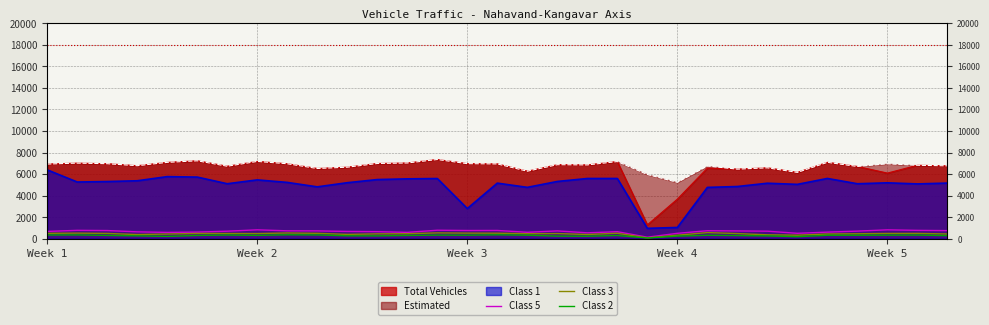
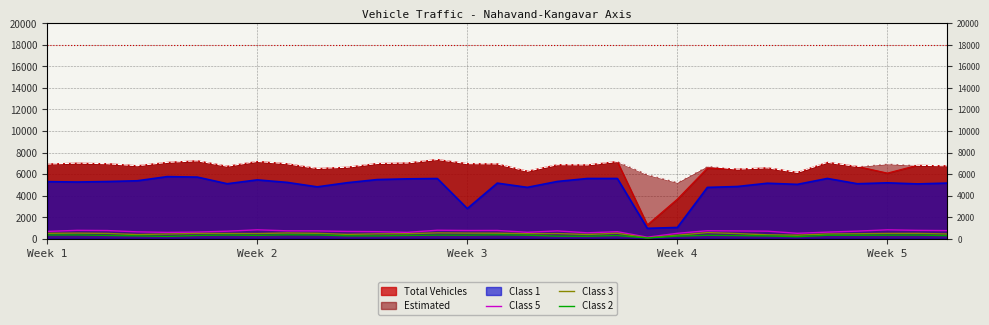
Class 1, Week 1: 6400 -> 5300
